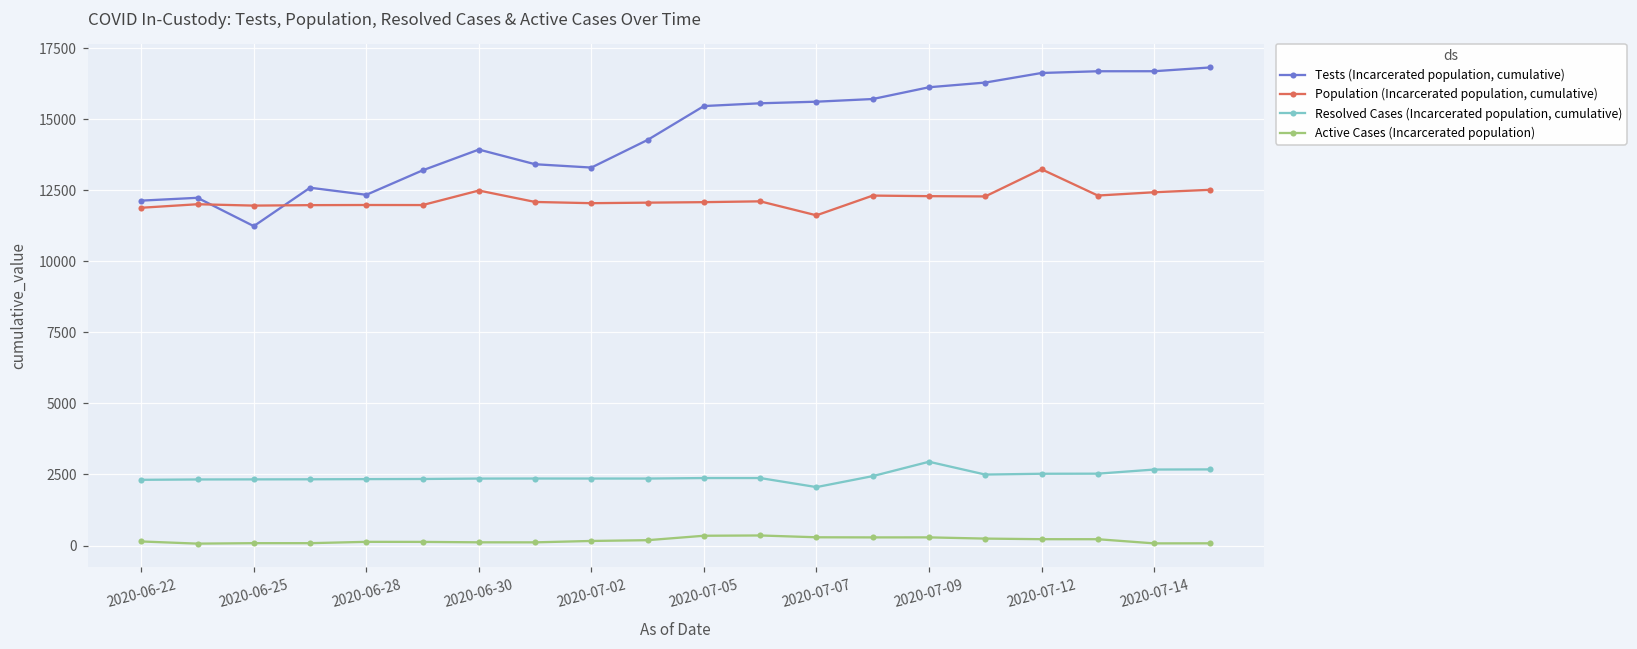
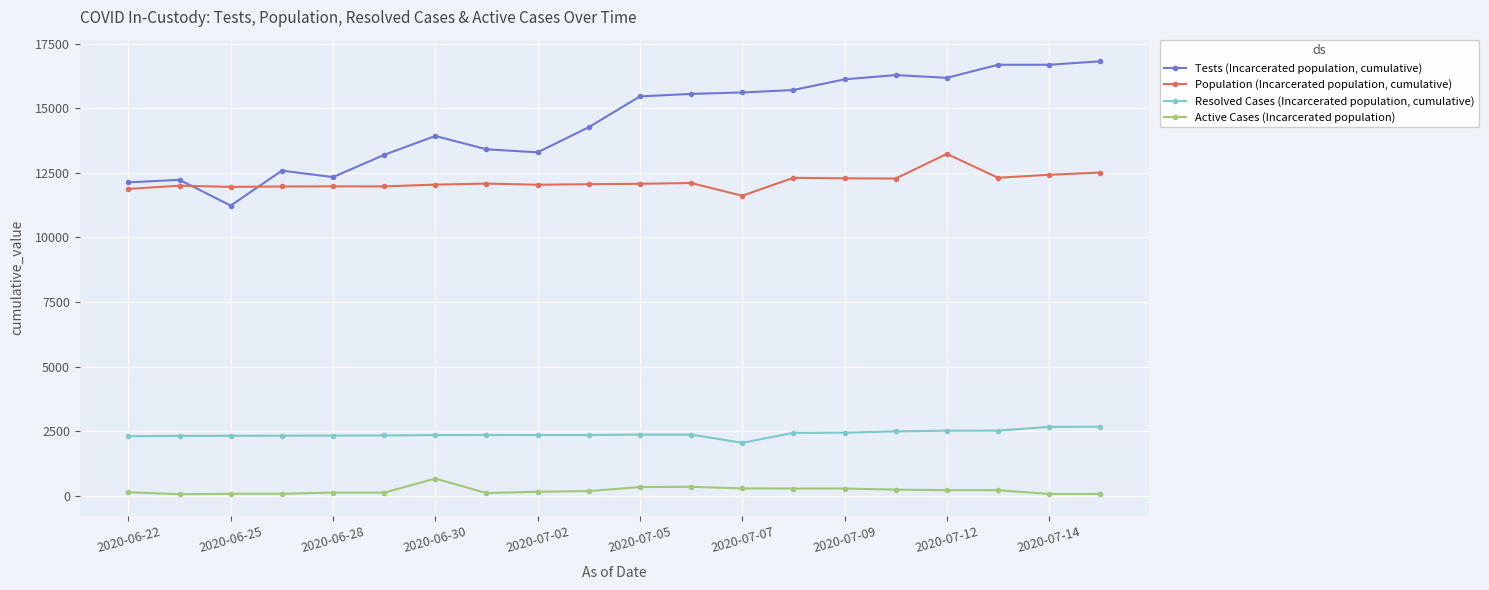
Population (Incarcerated population, cumulative), 2020-06-30: 12500 -> 12000
Active Cases (Incarcerated population), 2020-06-30: 100 -> 700
Resolved Cases (Incarcerated population, cumulative), 2020-07-09: 2900 -> 2400
Tests (Incarcerated population, cumulative), 2020-07-12: 16600 -> 16200
